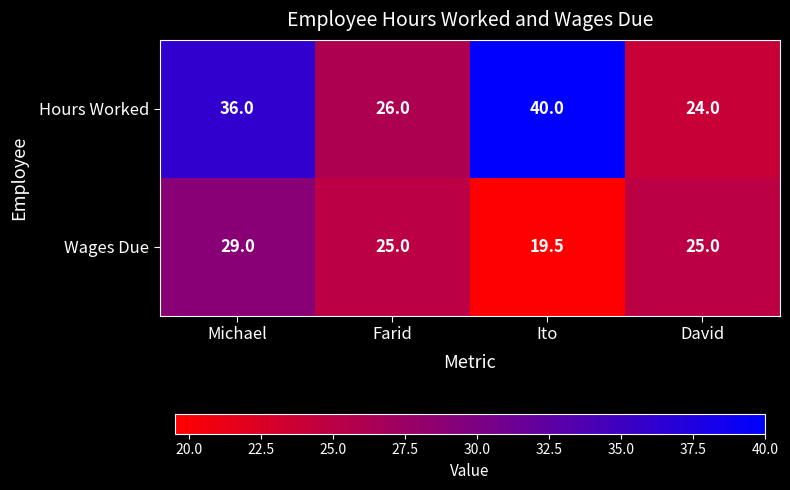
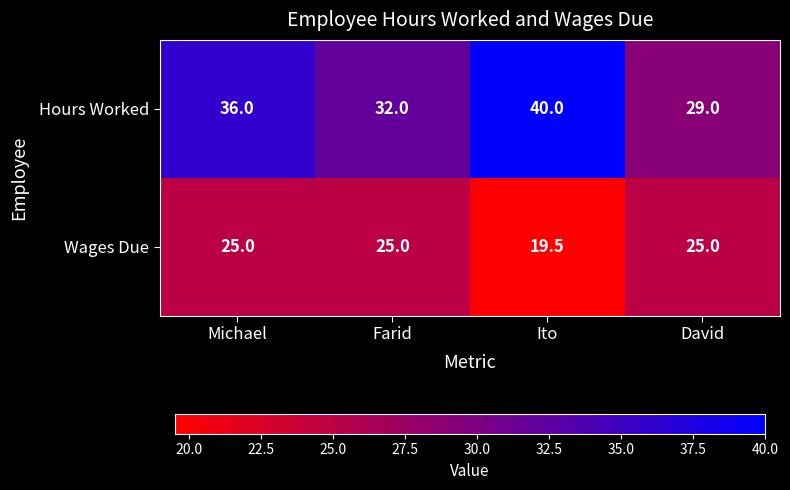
Hours Worked, Farid: 26.0 -> 32.0
Hours Worked, David: 24.0 -> 29.0
Wages Due, Michael: 29.0 -> 25.0
